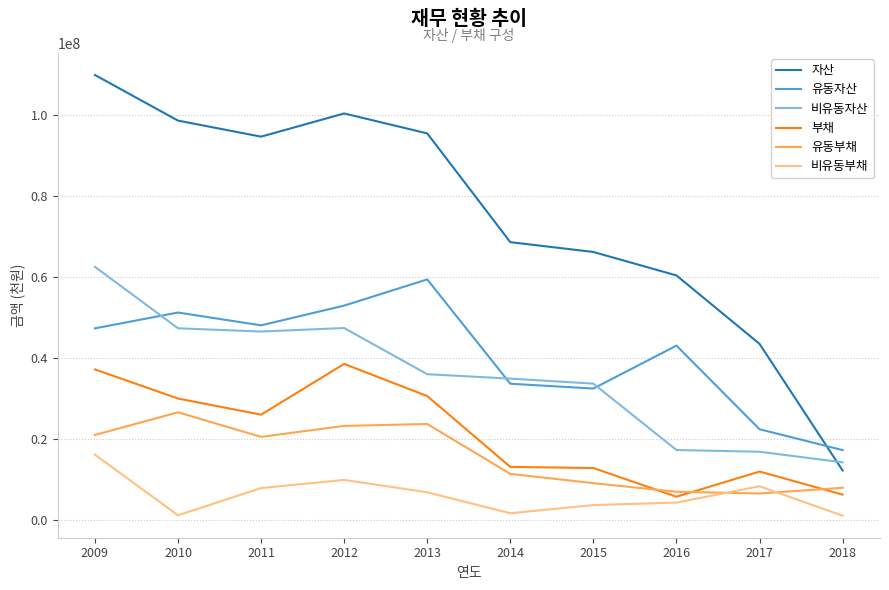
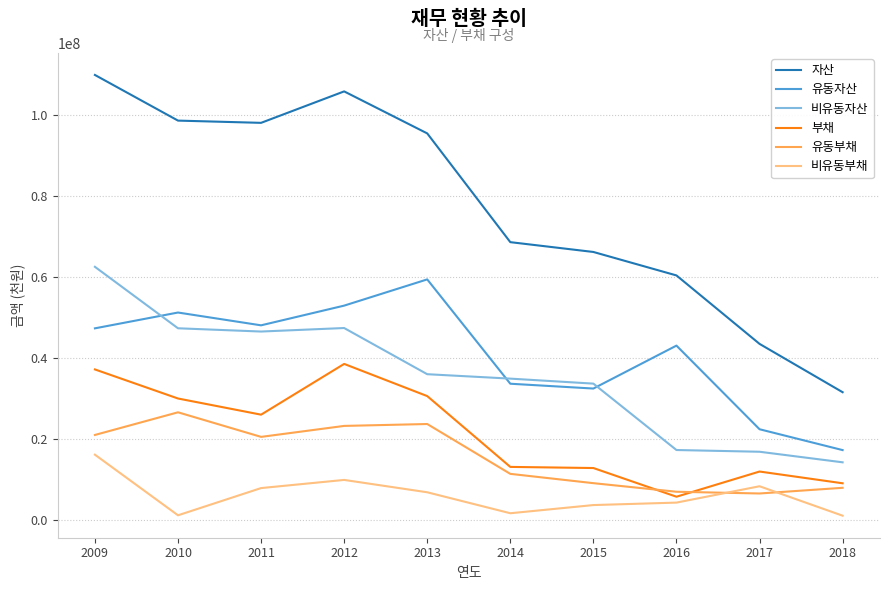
자산, 2011: 95000000 -> 98000000
자산, 2012: 100000000 -> 106000000
자산, 2018: 12000000 -> 32000000
부채, 2018: 6000000 -> 9000000
